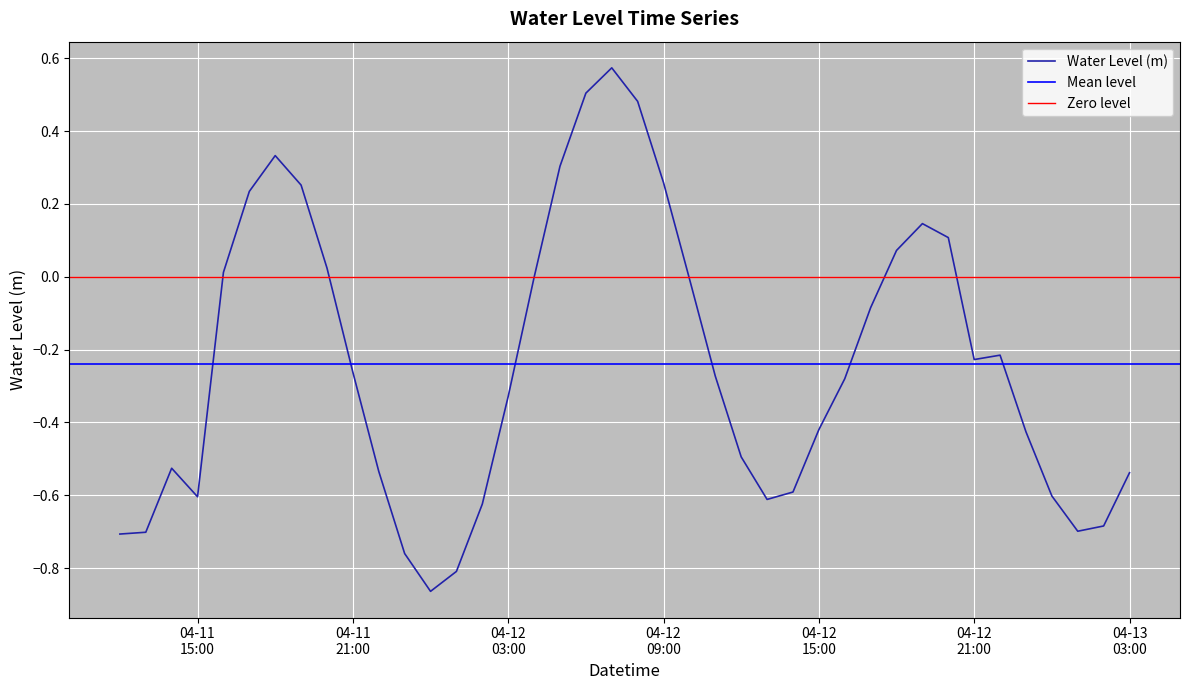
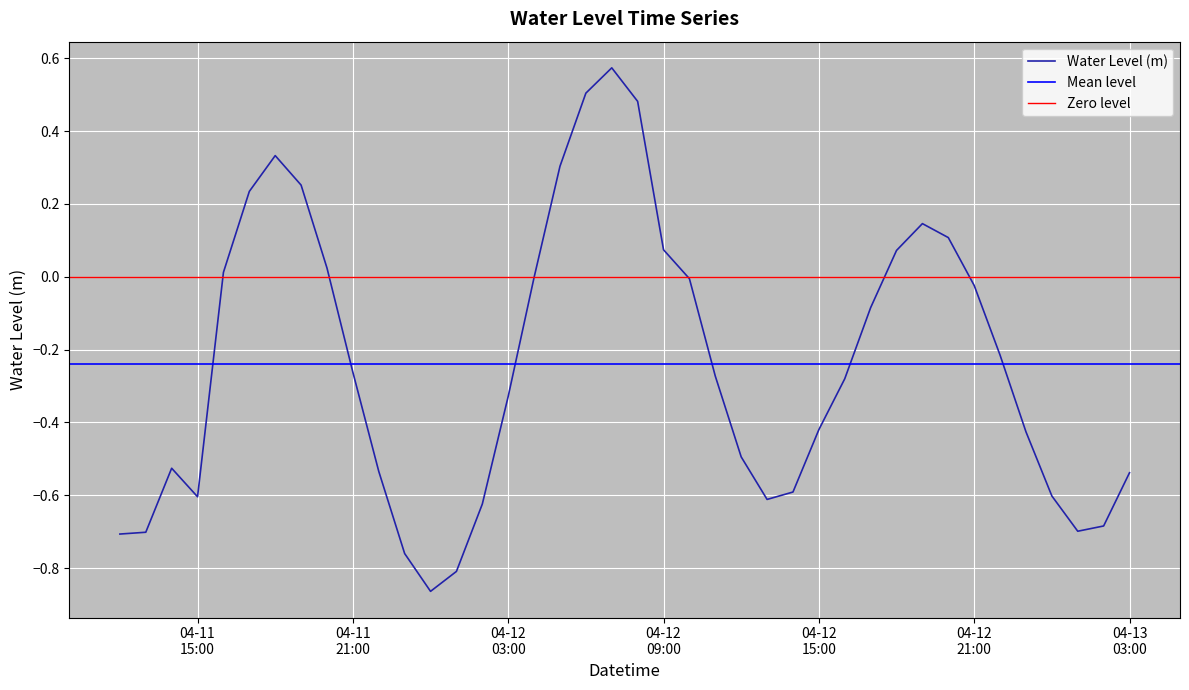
04-12 09:00: 0.26 -> 0.07
04-12 21:00: -0.23 -> -0.02
